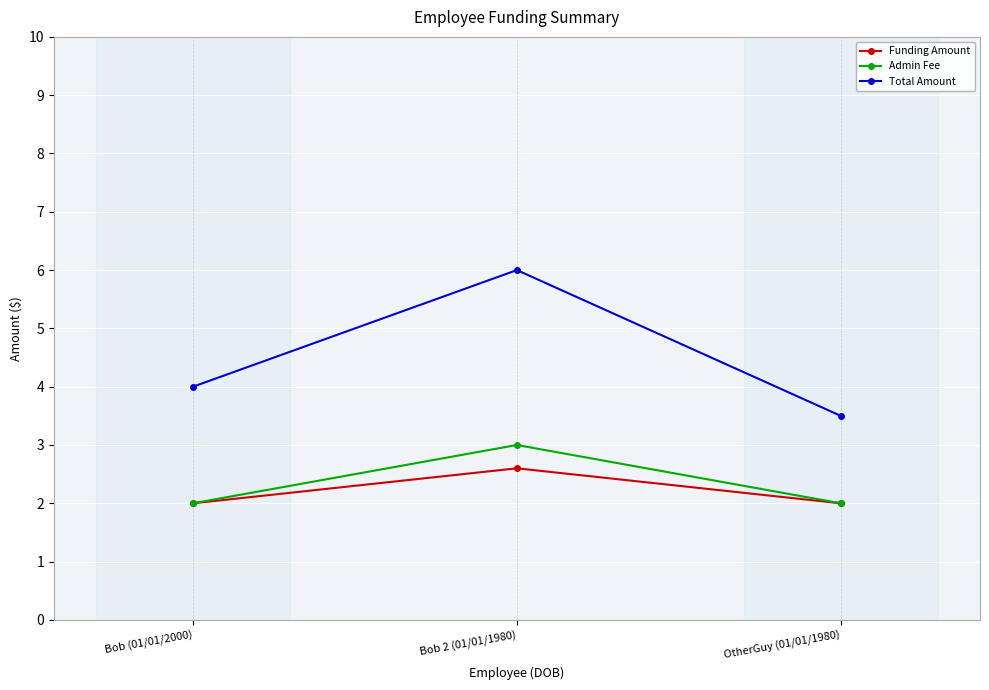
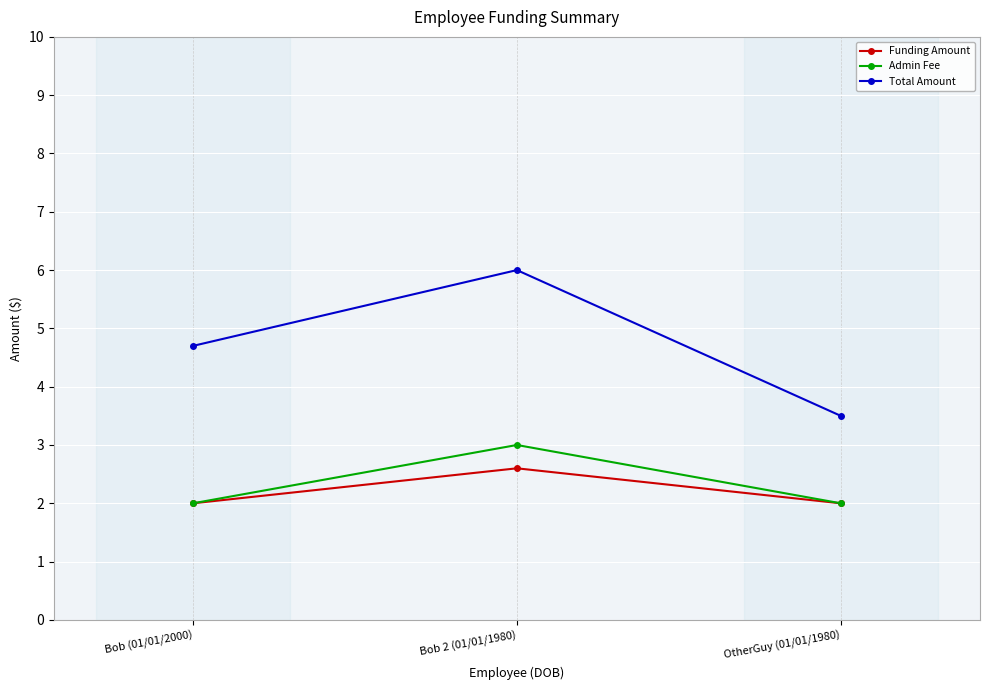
Total Amount, Bob (01/01/2000): 4.0 -> 4.7
